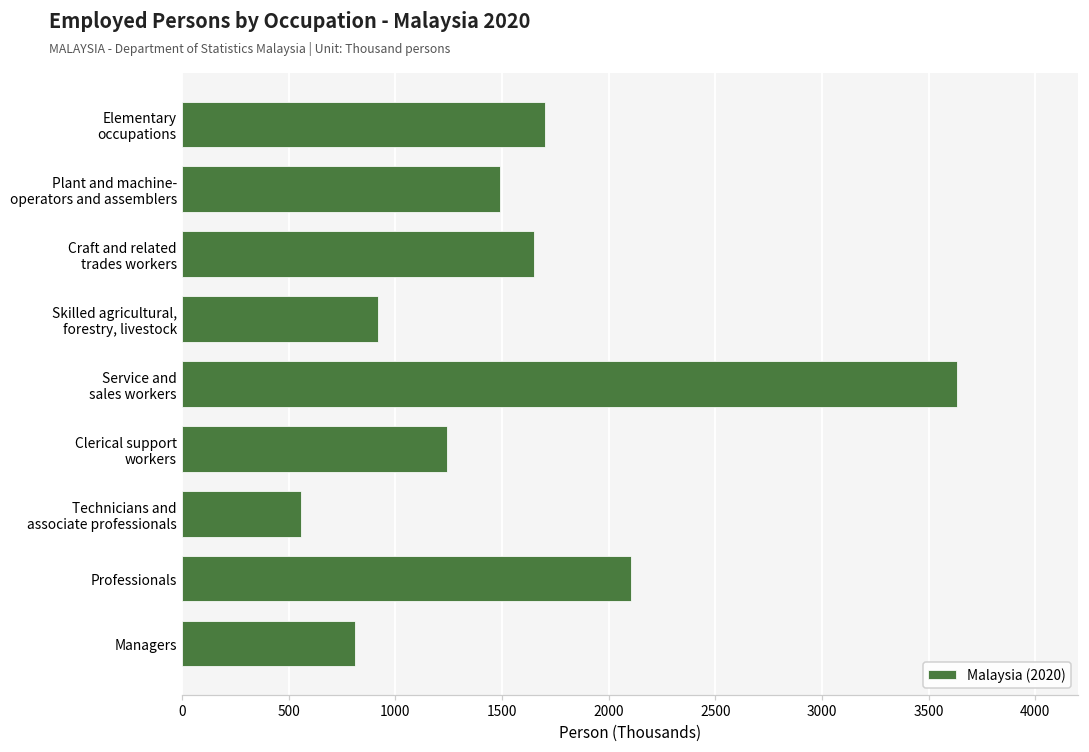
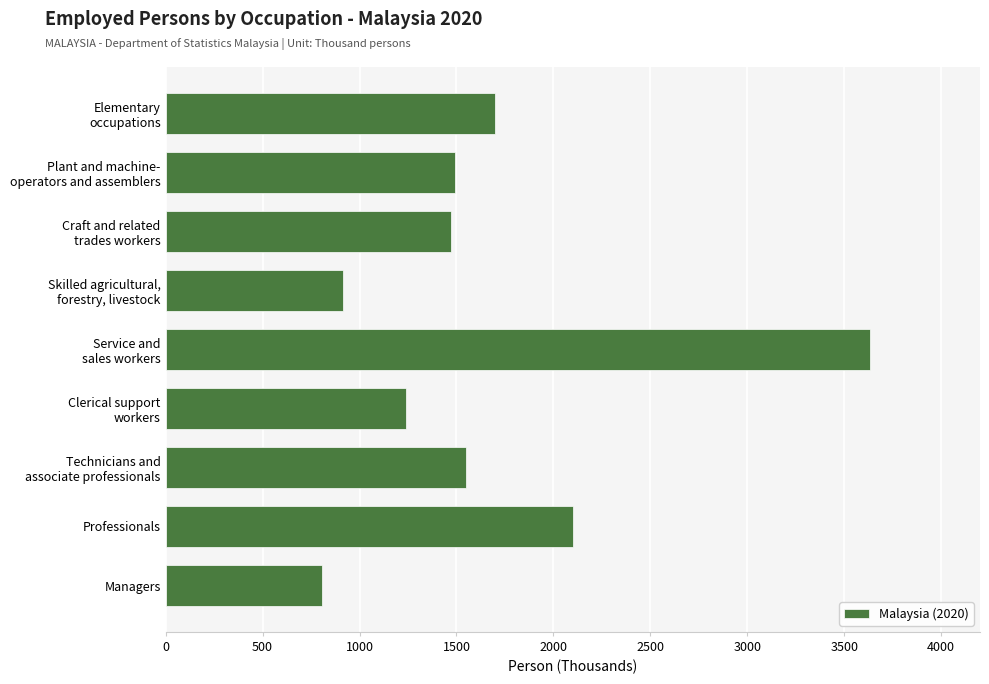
Craft and related trades workers: 1650 -> 1470
Technicians and associate professionals: 560 -> 1550
